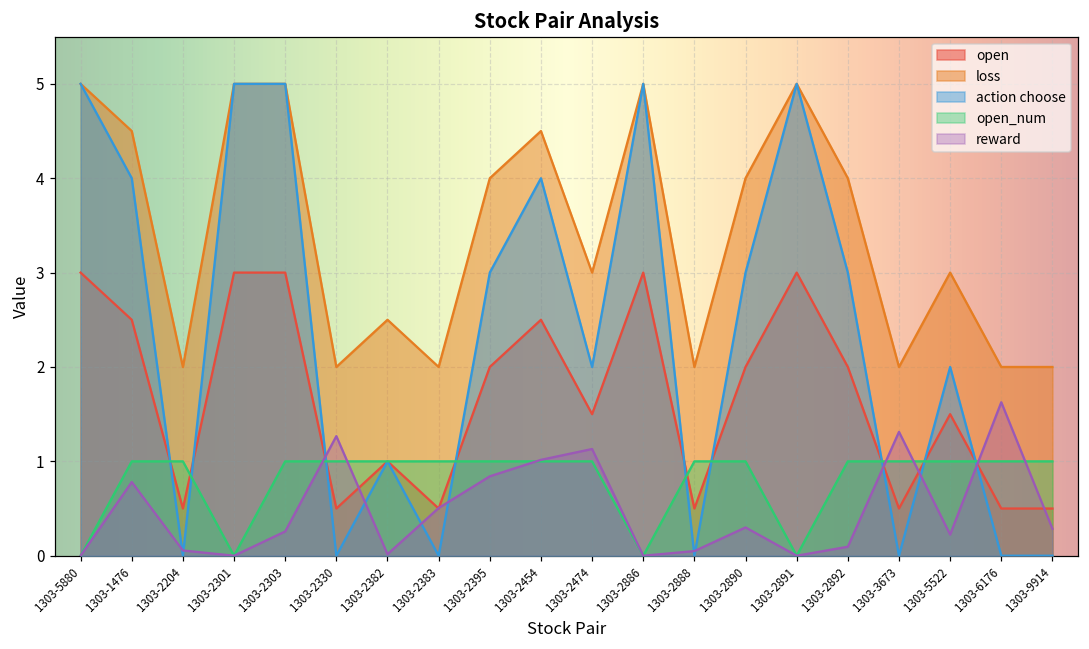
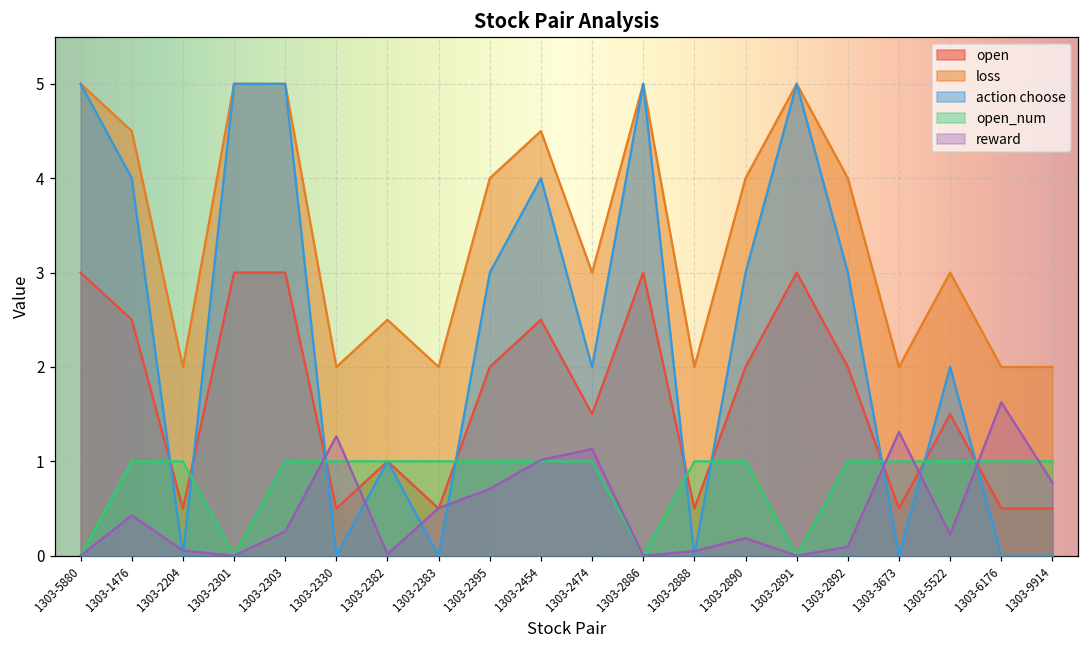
reward, 1303-1476: 0.8 -> 0.4
reward, 1303-2395: 0.8 -> 0.7
reward, 1303-2890: 0.3 -> 0.2
reward, 1303-9914: 0.3 -> 0.8
